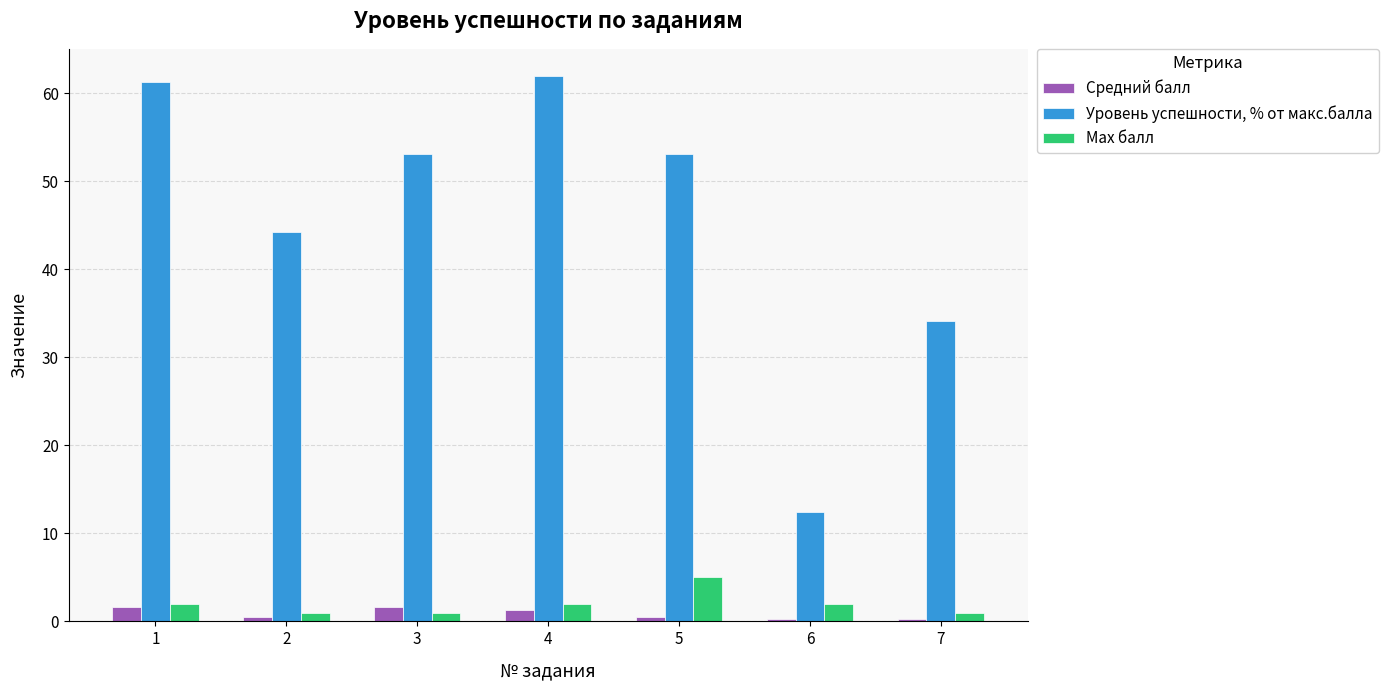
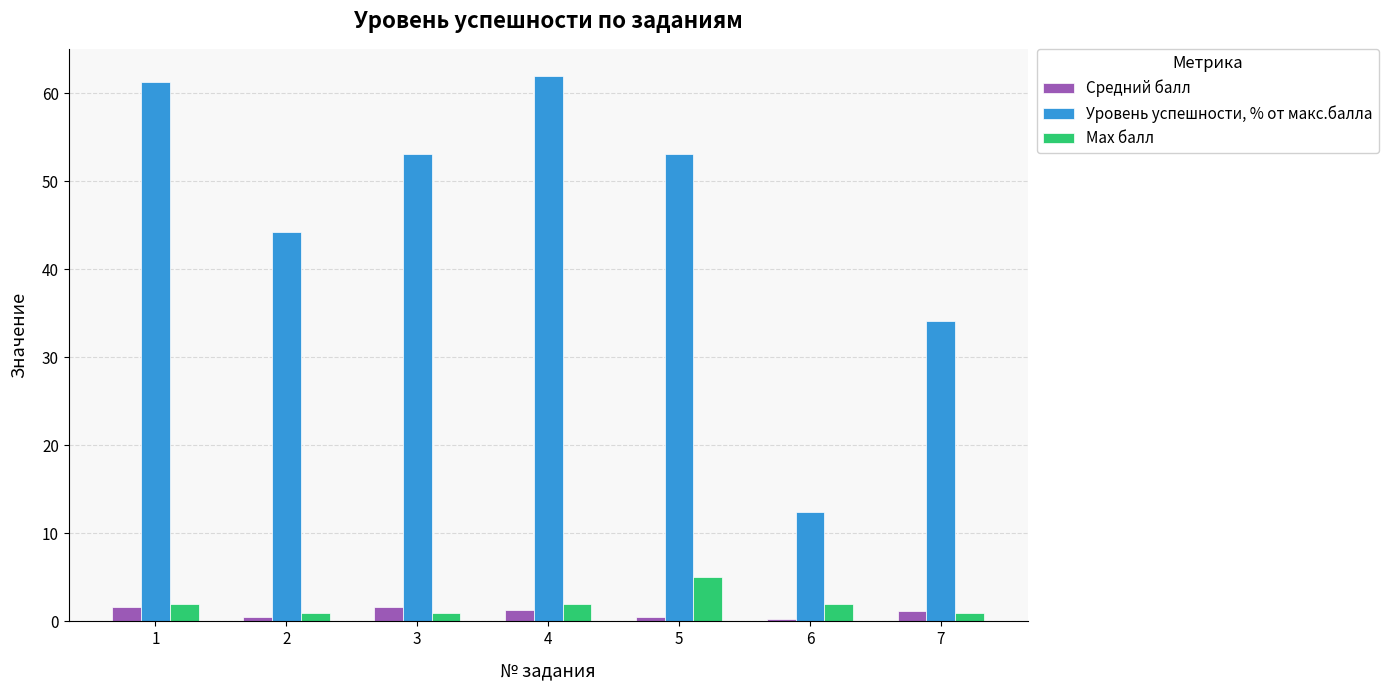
Средний балл, 7: 0 -> 1
